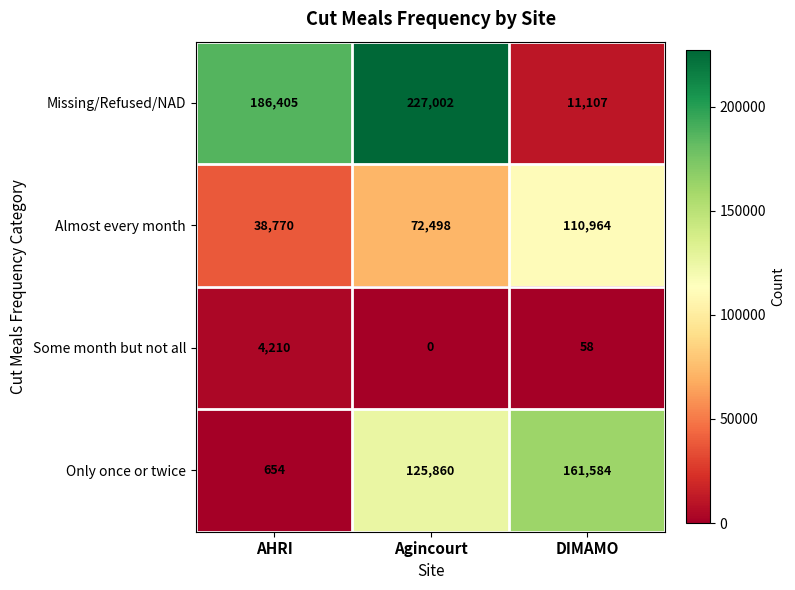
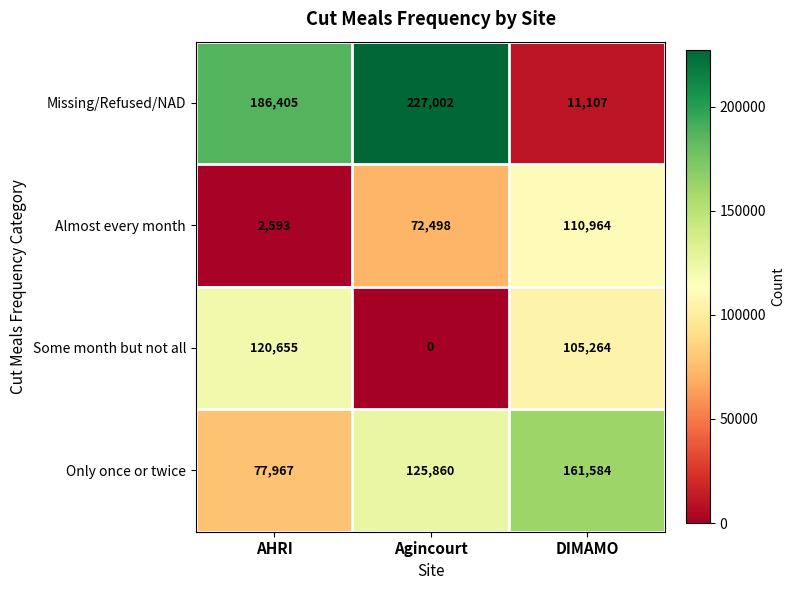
Almost every month, AHRI: 38,770 -> 2,593
Some month but not all, AHRI: 4,210 -> 120,655
Some month but not all, DIMAMO: 58 -> 105,264
Only once or twice, AHRI: 654 -> 77,967
